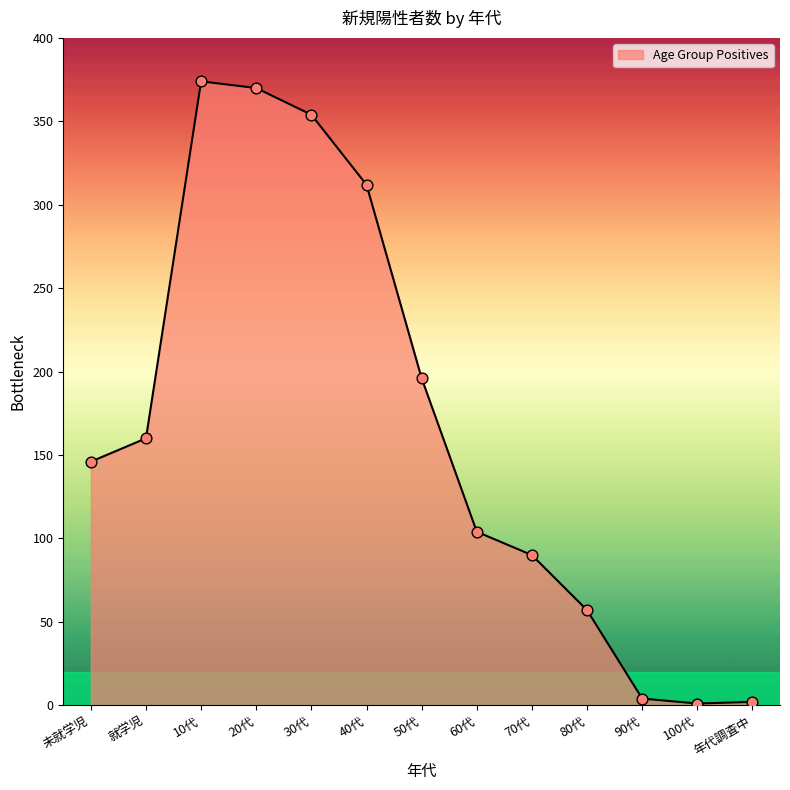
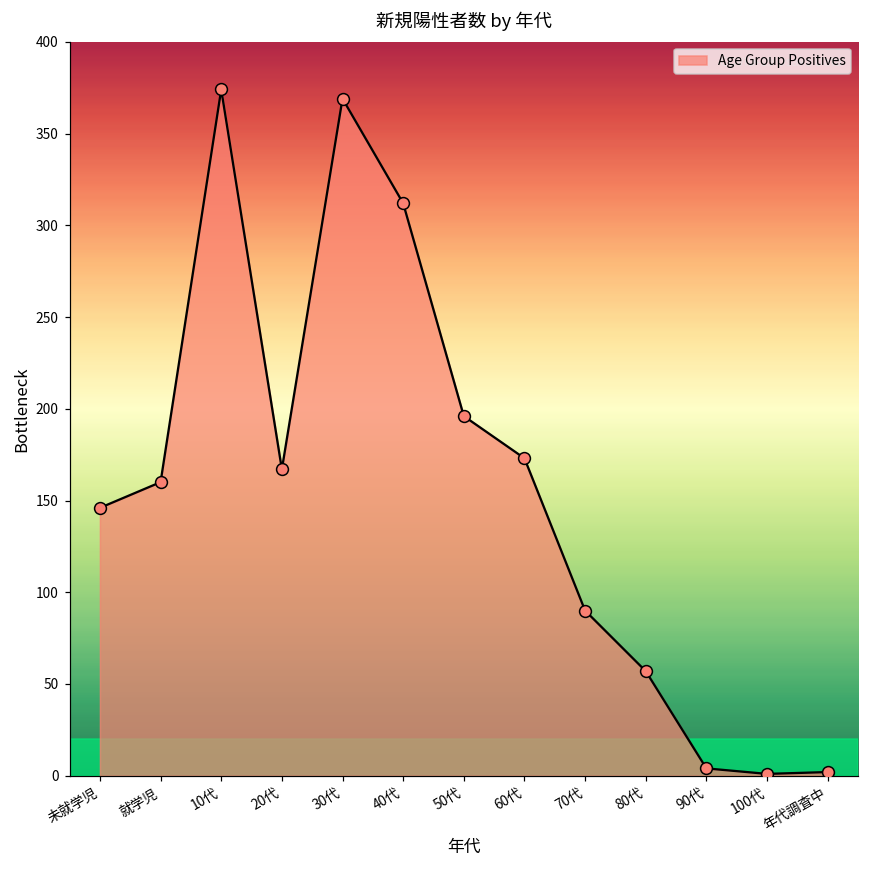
20代: 370 -> 167
30代: 354 -> 369
60代: 104 -> 173
